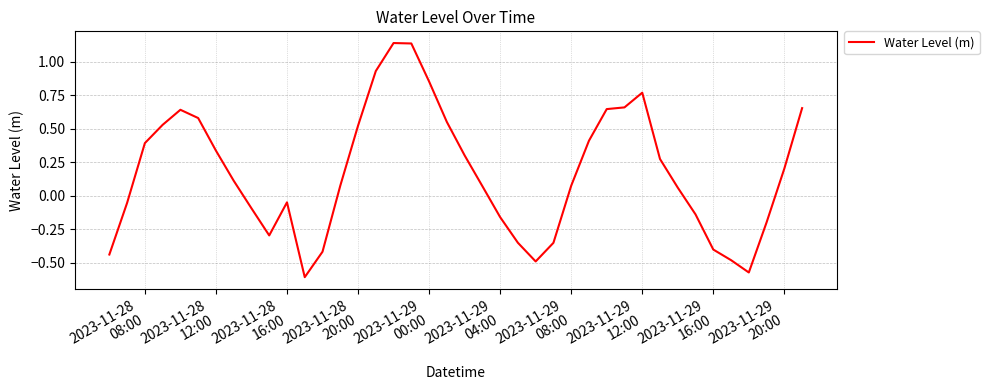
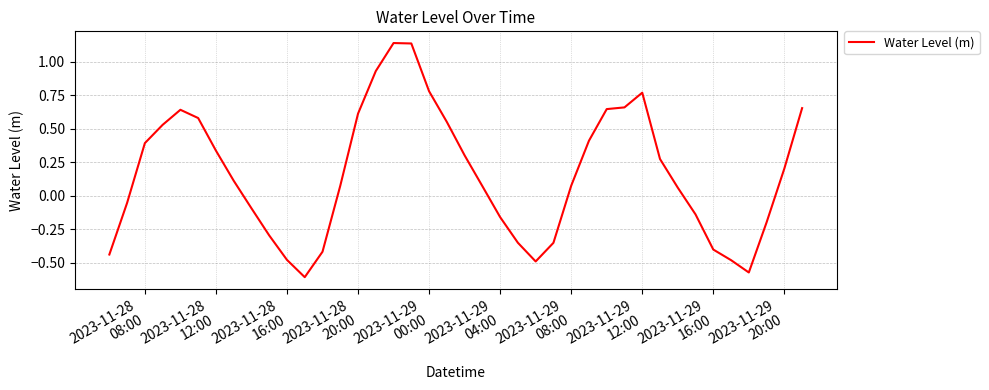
2023-11-28 16:00: -0.05 -> -0.48
2023-11-28 20:00: 0.52 -> 0.61
2023-11-29 00:00: 0.85 -> 0.78
